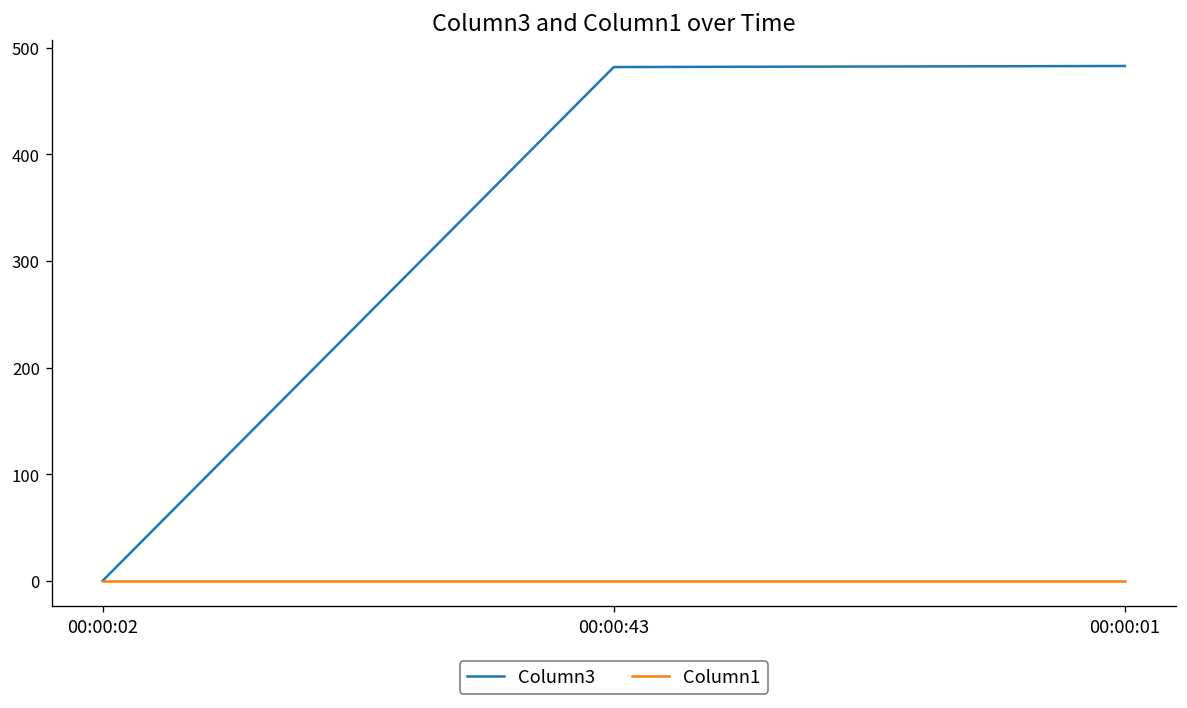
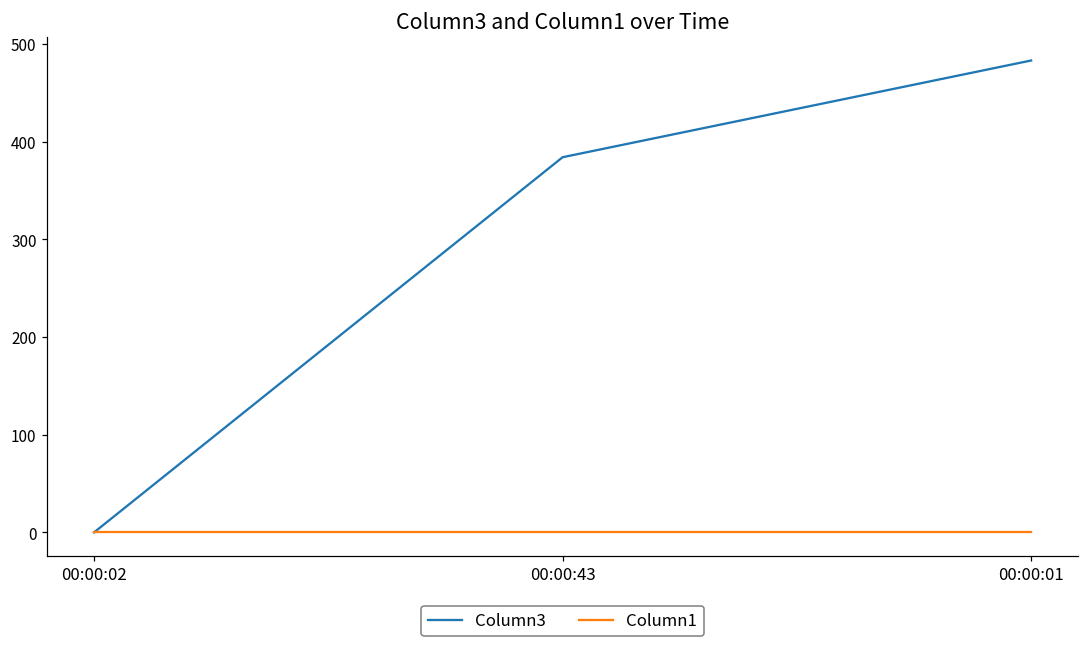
Column3, 00:00:43: 480 -> 380
